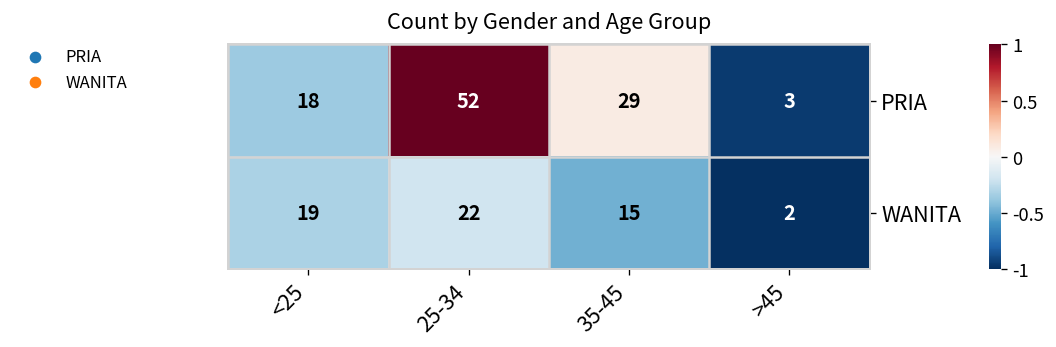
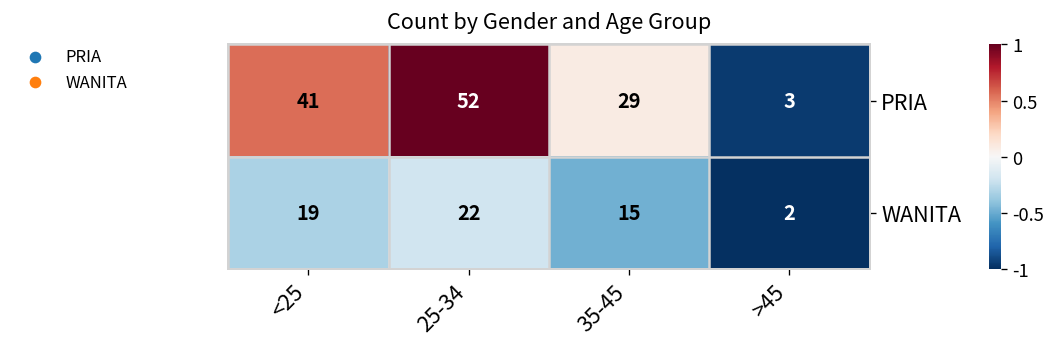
PRIA, <25: 18 -> 41
